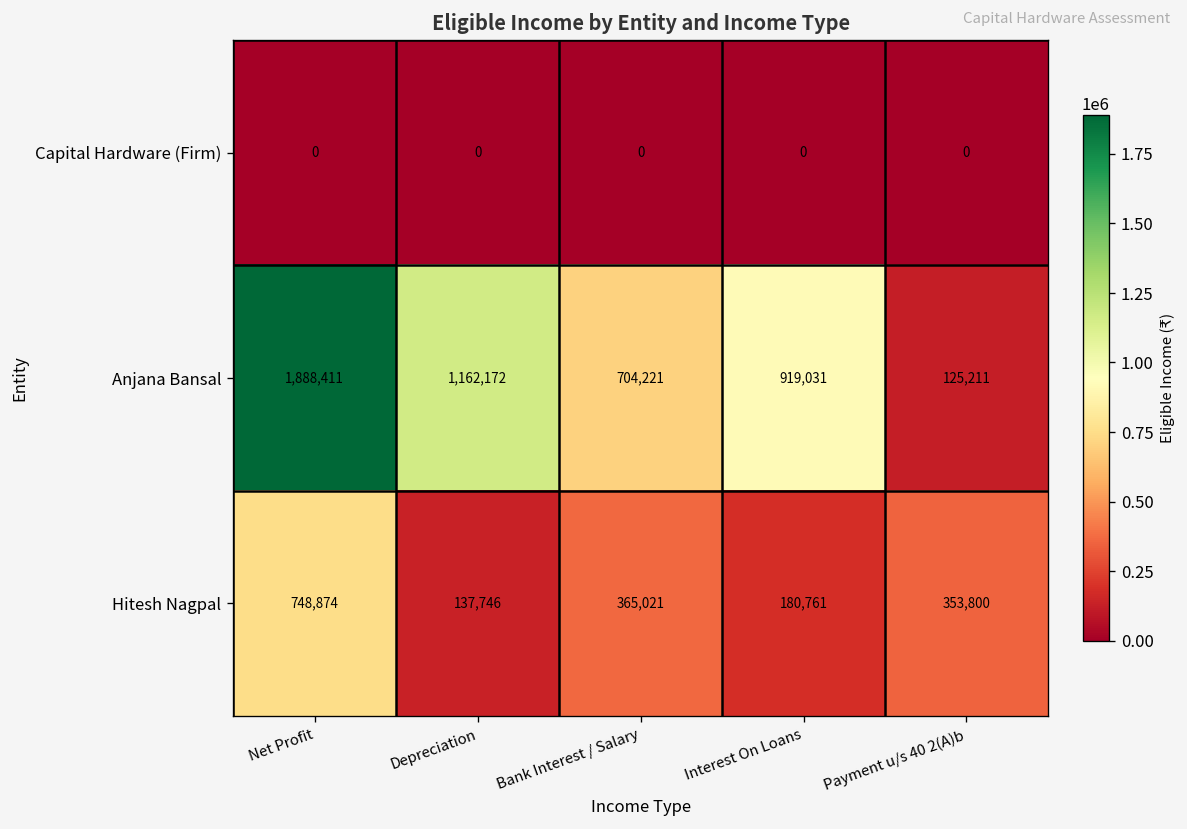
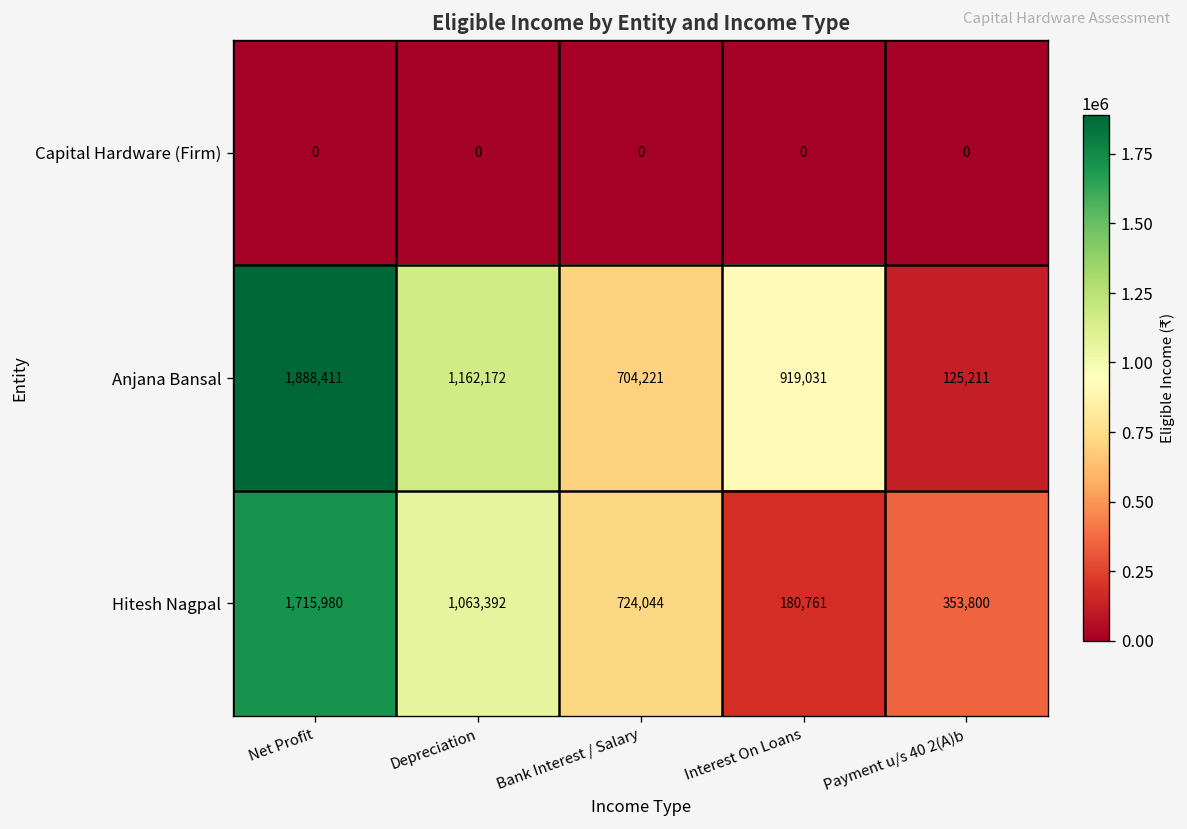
Hitesh Nagpal, Net Profit: 748,874 -> 1,715,980
Hitesh Nagpal, Depreciation: 137,746 -> 1,063,392
Hitesh Nagpal, Bank Interest / Salary: 365,021 -> 724,044
